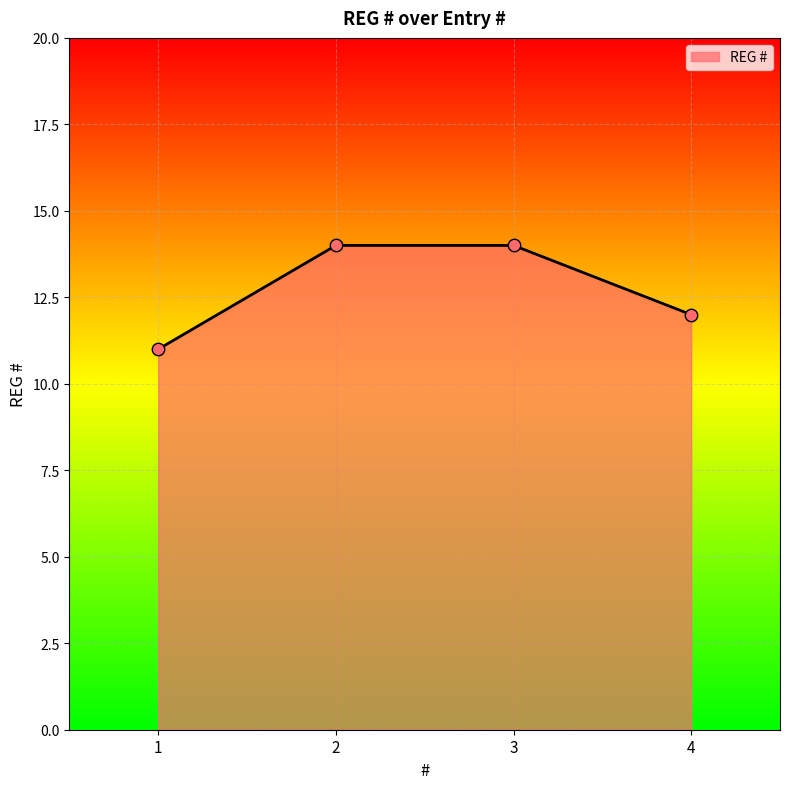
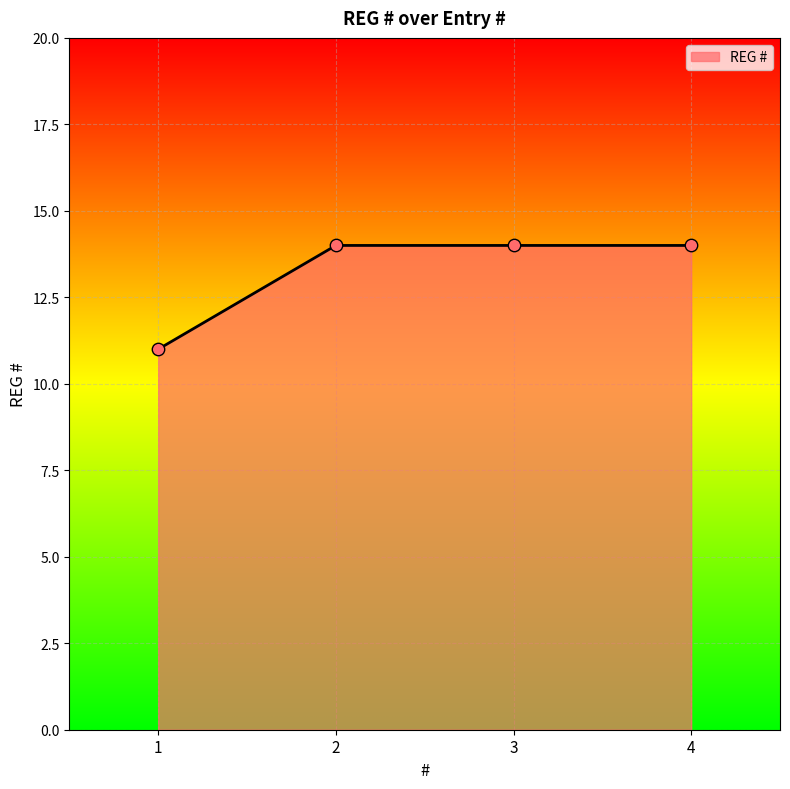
4: 12 -> 14
